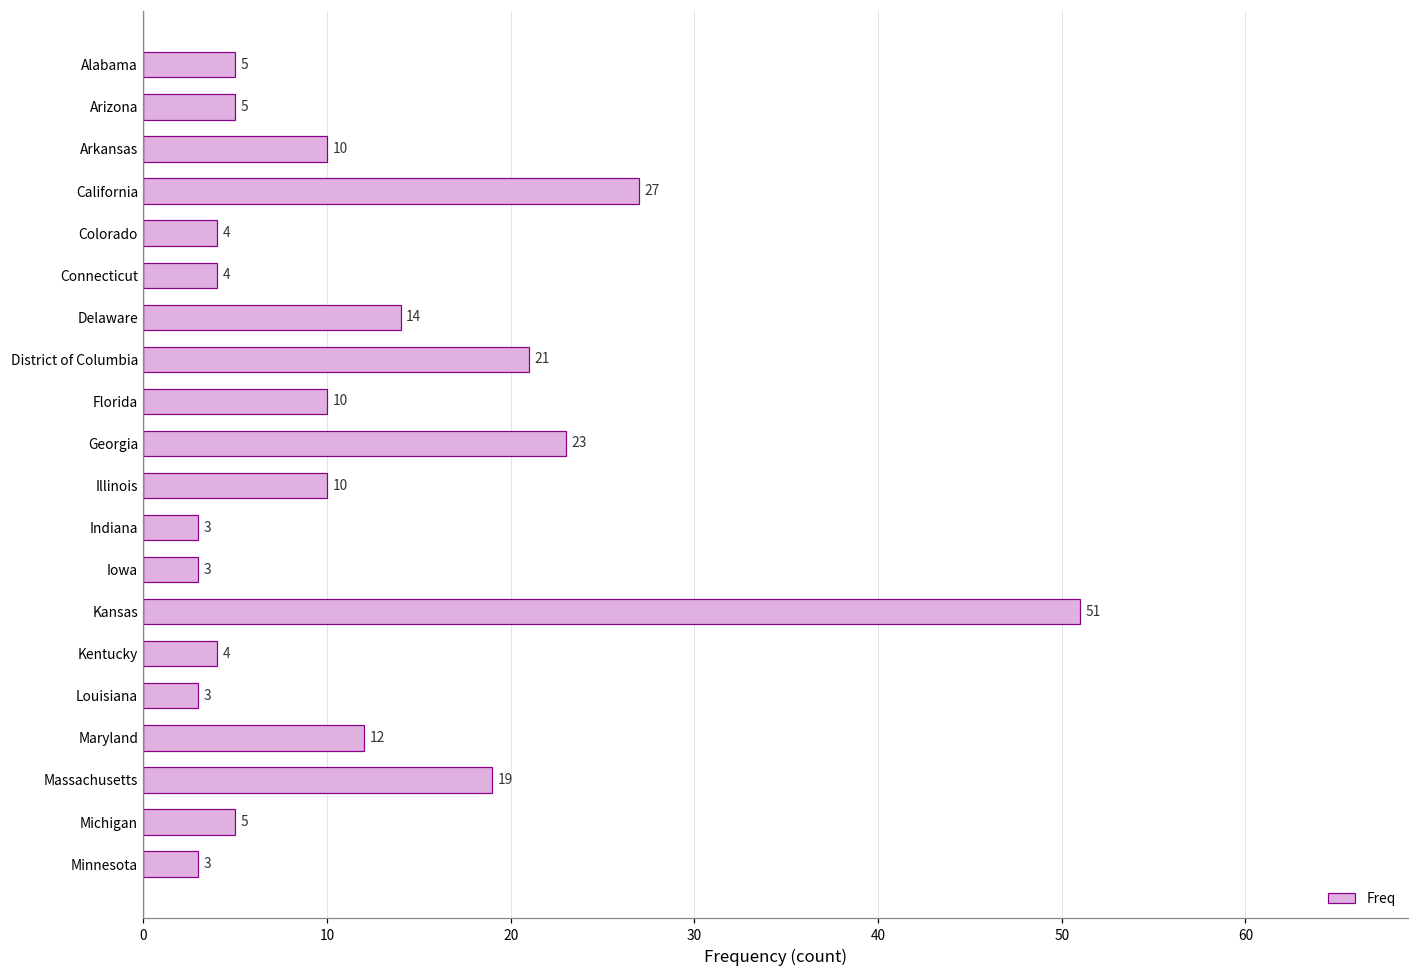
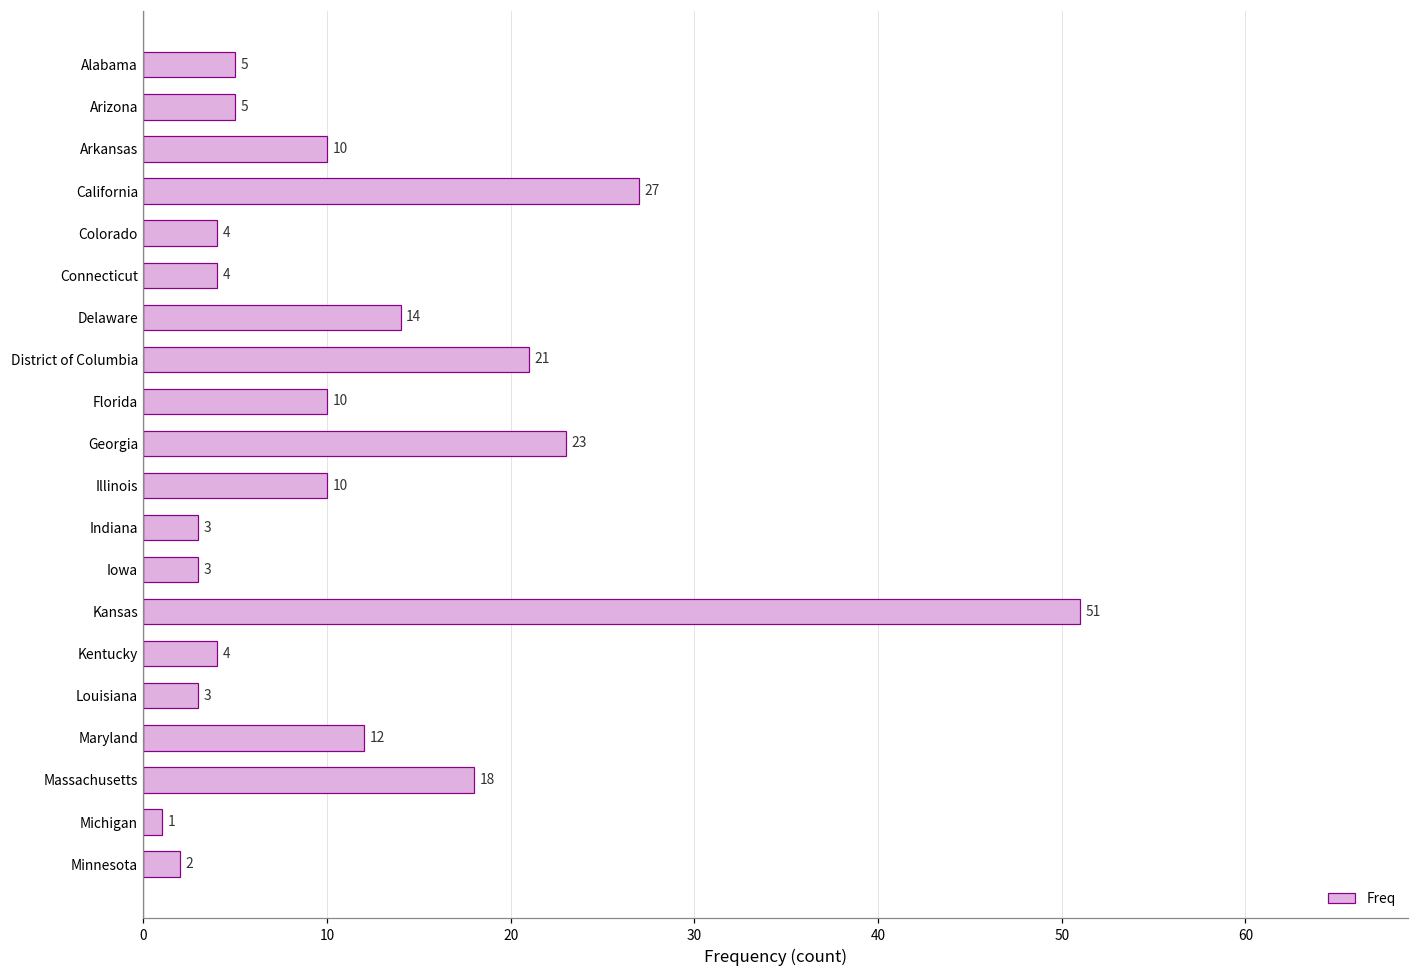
Massachusetts: 19 -> 18
Michigan: 5 -> 1
Minnesota: 3 -> 2
